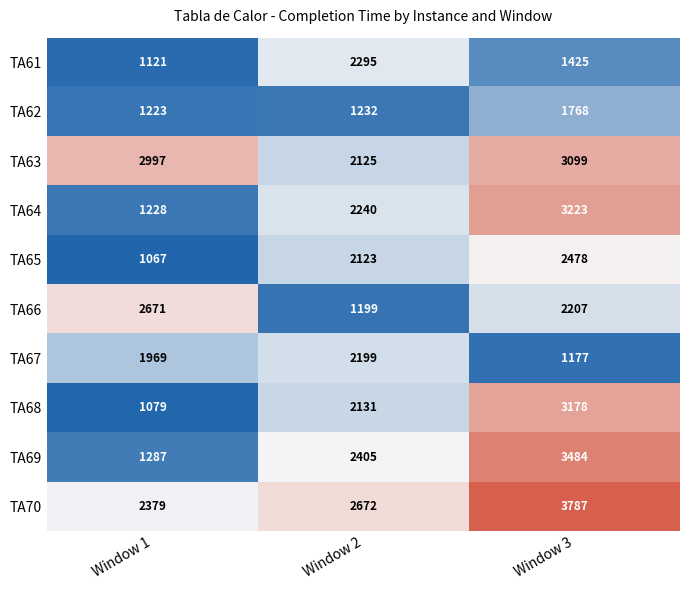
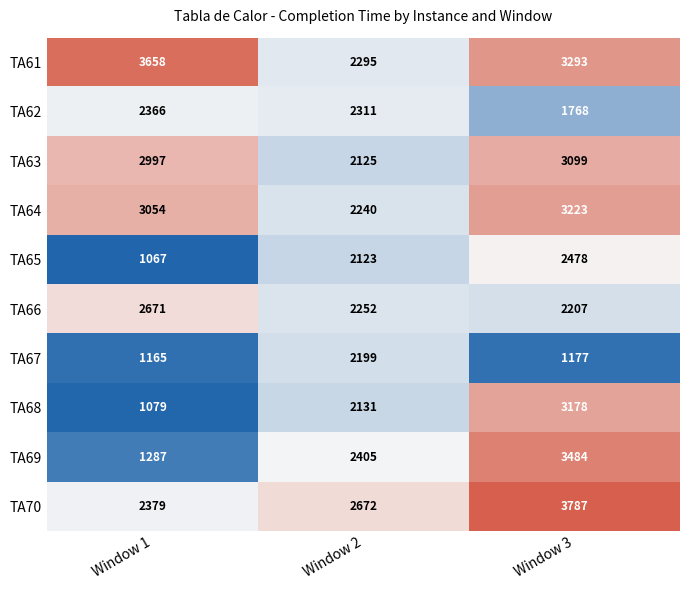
TA61, Window 1: 1121 -> 3658
TA61, Window 3: 1425 -> 3293
TA62, Window 1: 1223 -> 2366
TA62, Window 2: 1232 -> 2311
TA64, Window 1: 1228 -> 3054
TA66, Window 2: 1199 -> 2252
TA67, Window 1: 1969 -> 1165
